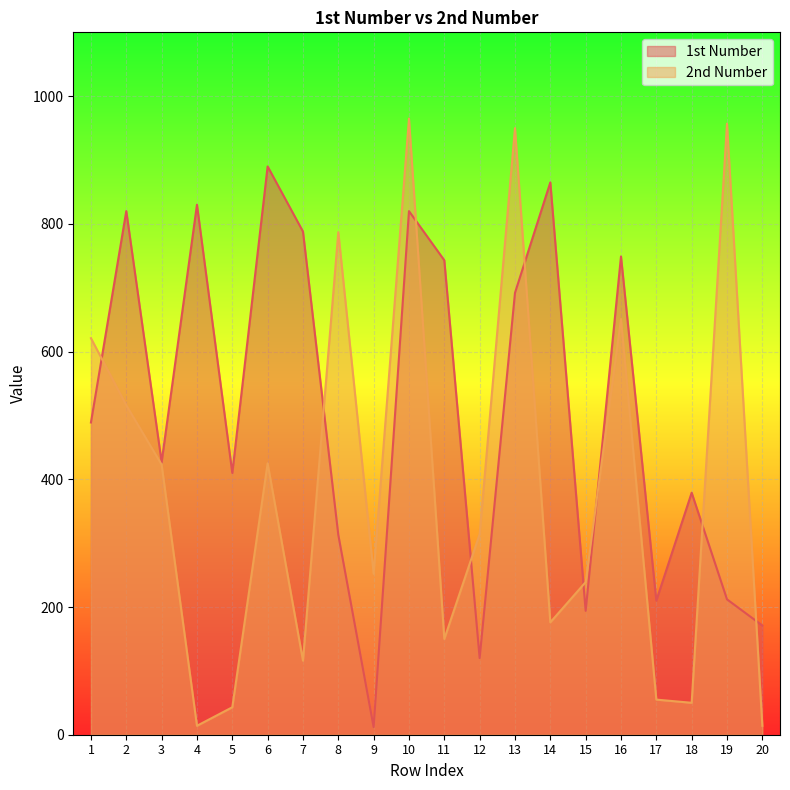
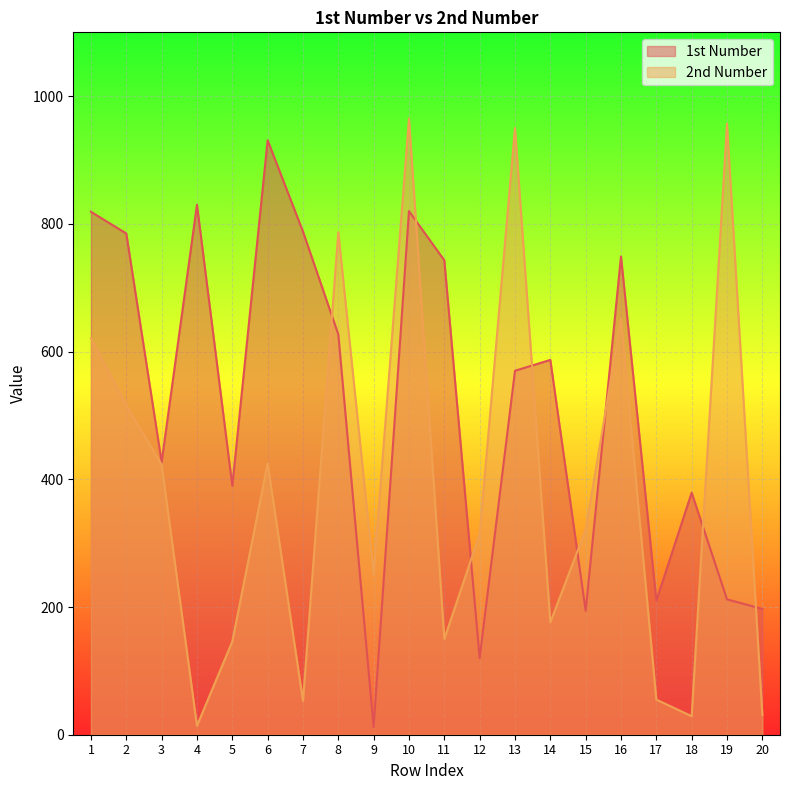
1st Number, 1: 490 -> 820
1st Number, 2: 820 -> 790
1st Number, 5: 410 -> 390
2nd Number, 5: 40 -> 150
1st Number, 6: 890 -> 930
2nd Number, 7: 120 -> 50
1st Number, 8: 310 -> 630
1st Number, 13: 690 -> 570
1st Number, 14: 870 -> 590
2nd Number, 15: 240 -> 320
2nd Number, 18: 50 -> 30
1st Number, 20: 170 -> 200
2nd Number, 20: 10 -> 30
